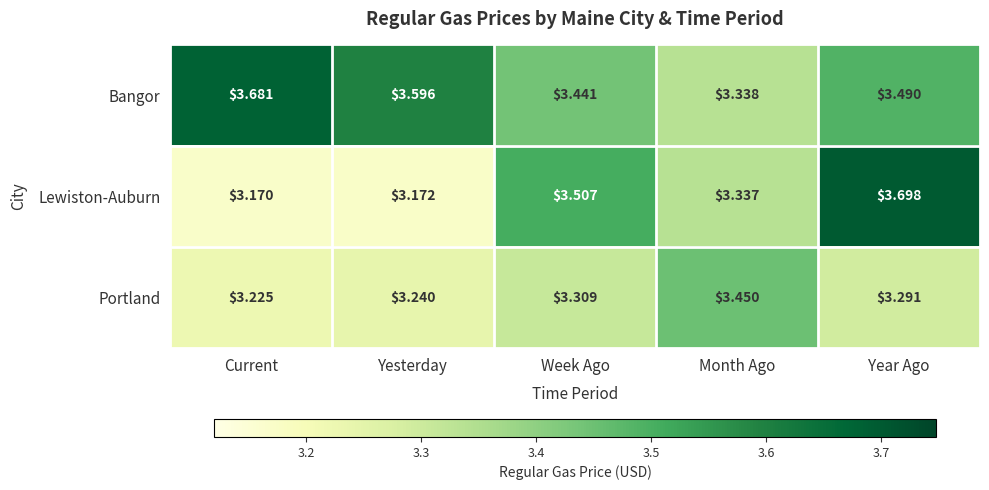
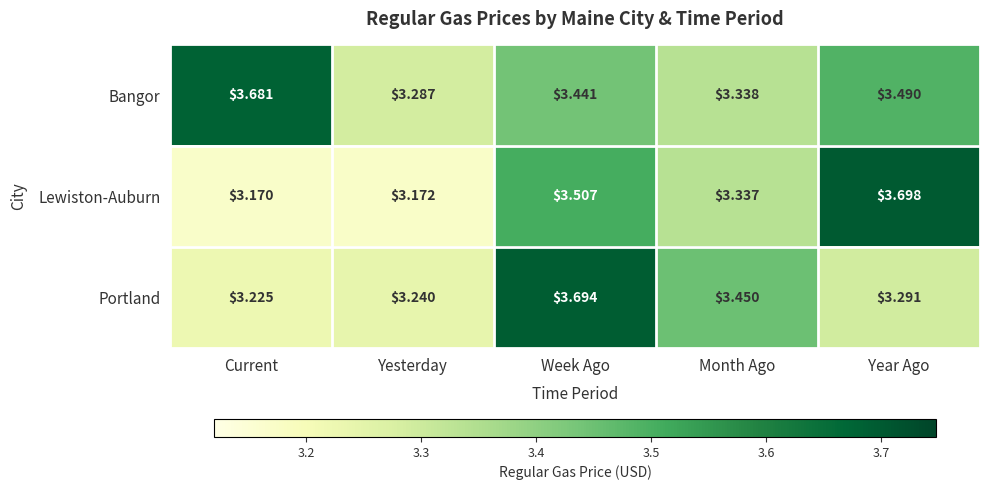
Bangor, Yesterday: $3.596 -> $3.287
Portland, Week Ago: $3.309 -> $3.694
